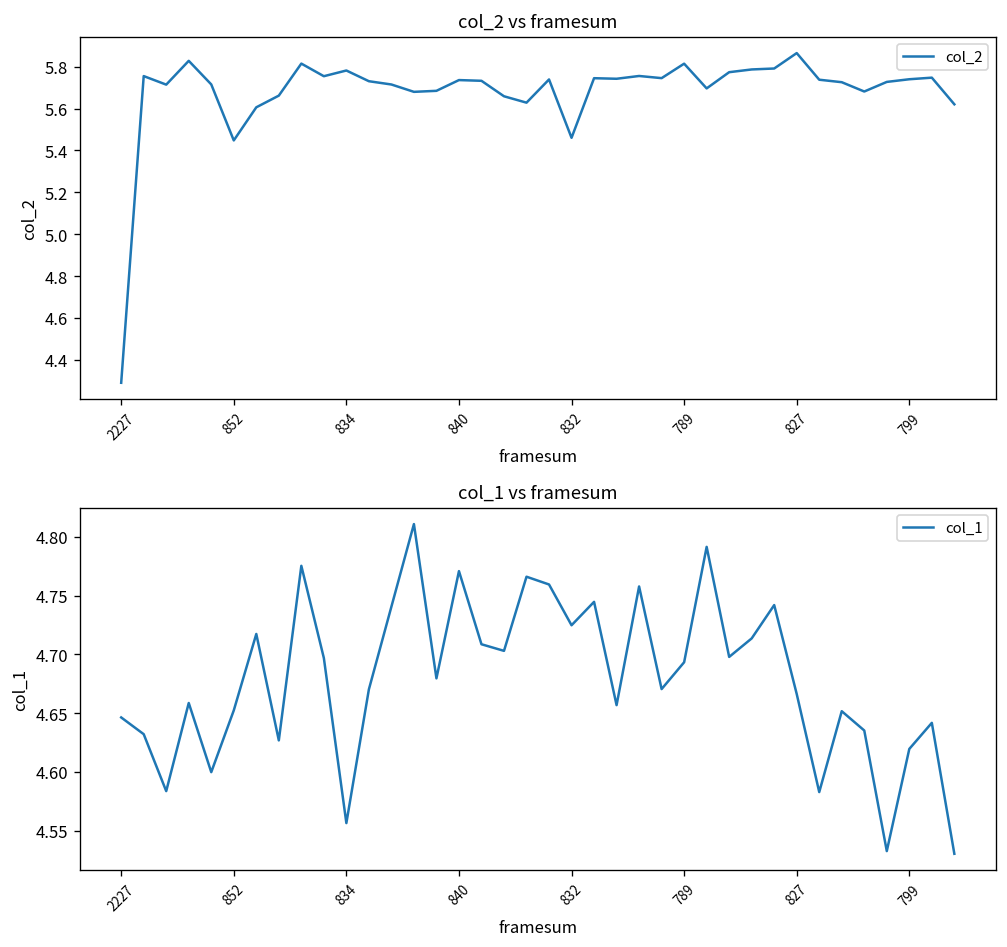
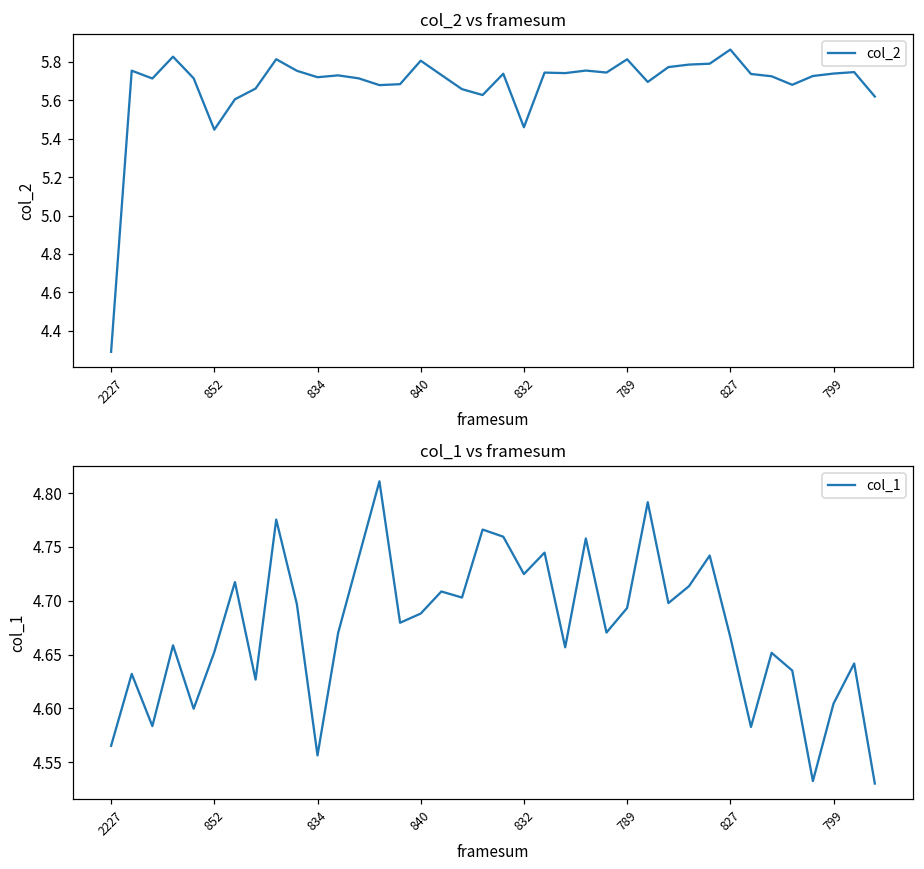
col_2 vs framesum, 834: 5.78 -> 5.72
col_2 vs framesum, 840: 5.74 -> 5.81
col_1 vs framesum, 2227: 4.65 -> 4.57
col_1 vs framesum, 840: 4.77 -> 4.69
col_1 vs framesum, 799: 4.62 -> 4.60
